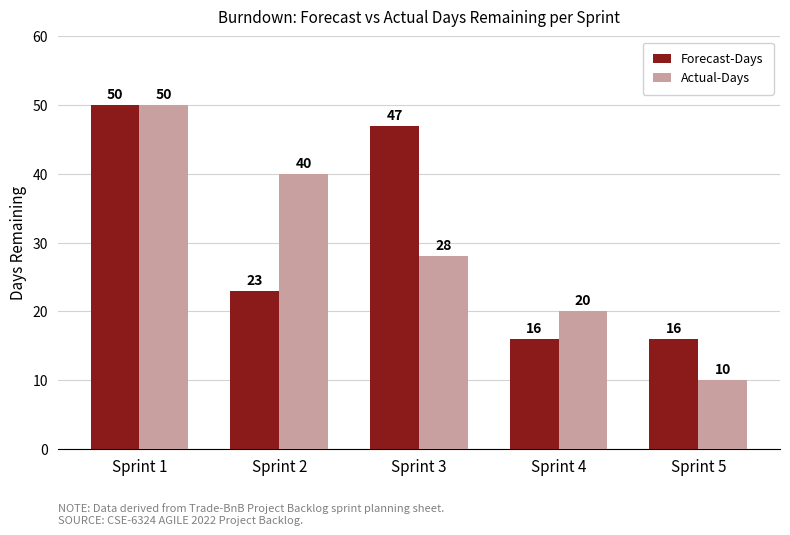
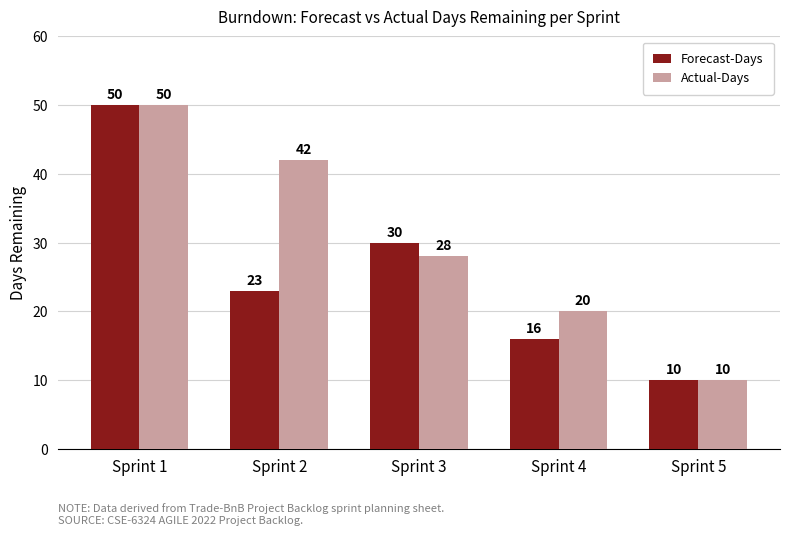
Actual-Days, Sprint 2: 40 -> 42
Forecast-Days, Sprint 3: 47 -> 30
Forecast-Days, Sprint 5: 16 -> 10
